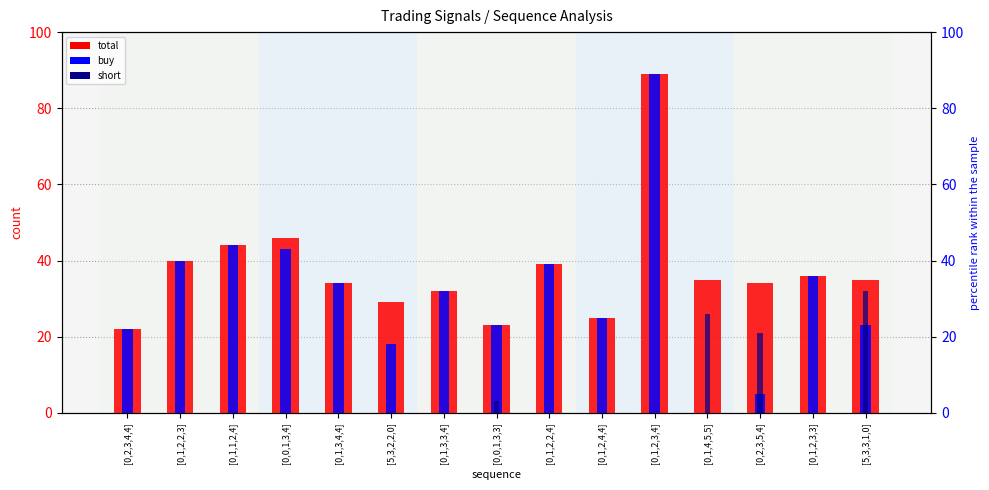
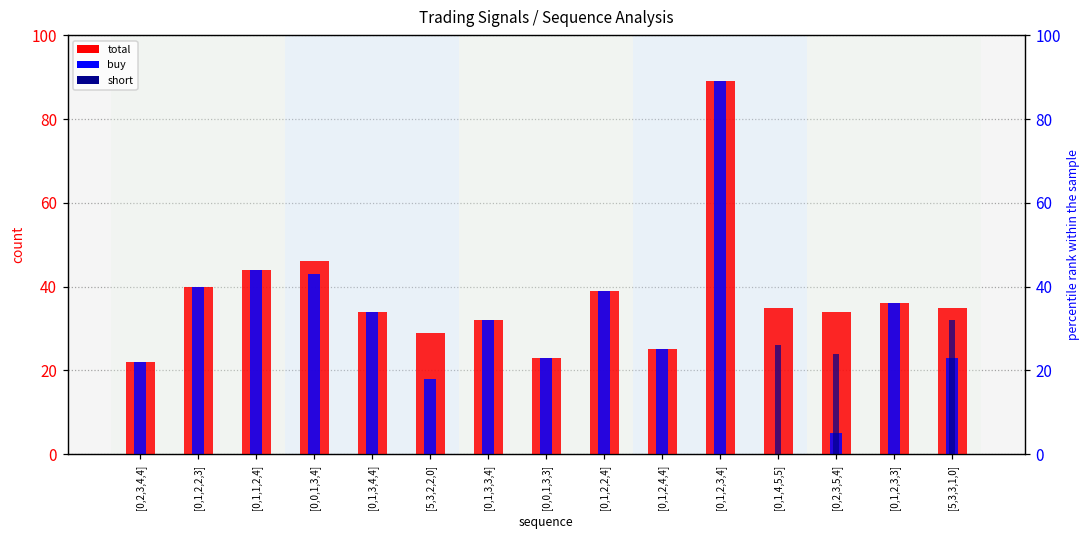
short, [0,0,1,3,3]: 3 -> 0
short, [0,2,3,5,4]: 21 -> 24
